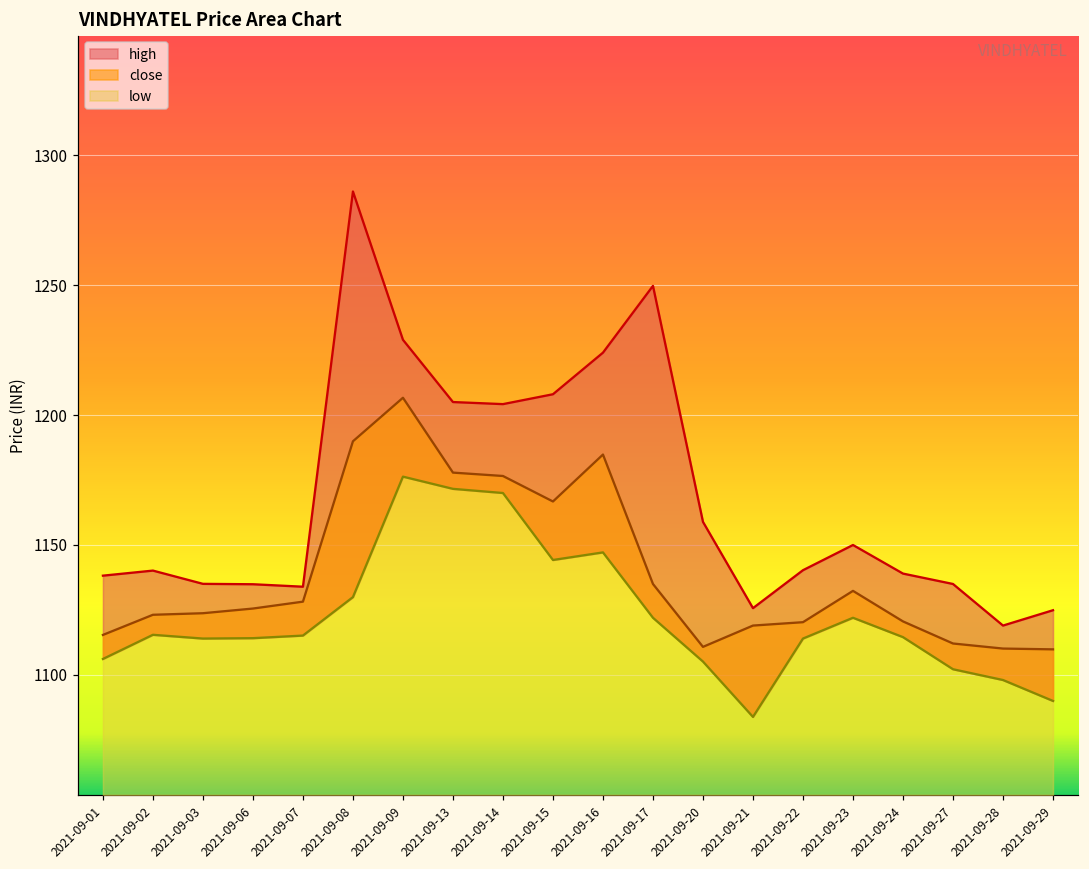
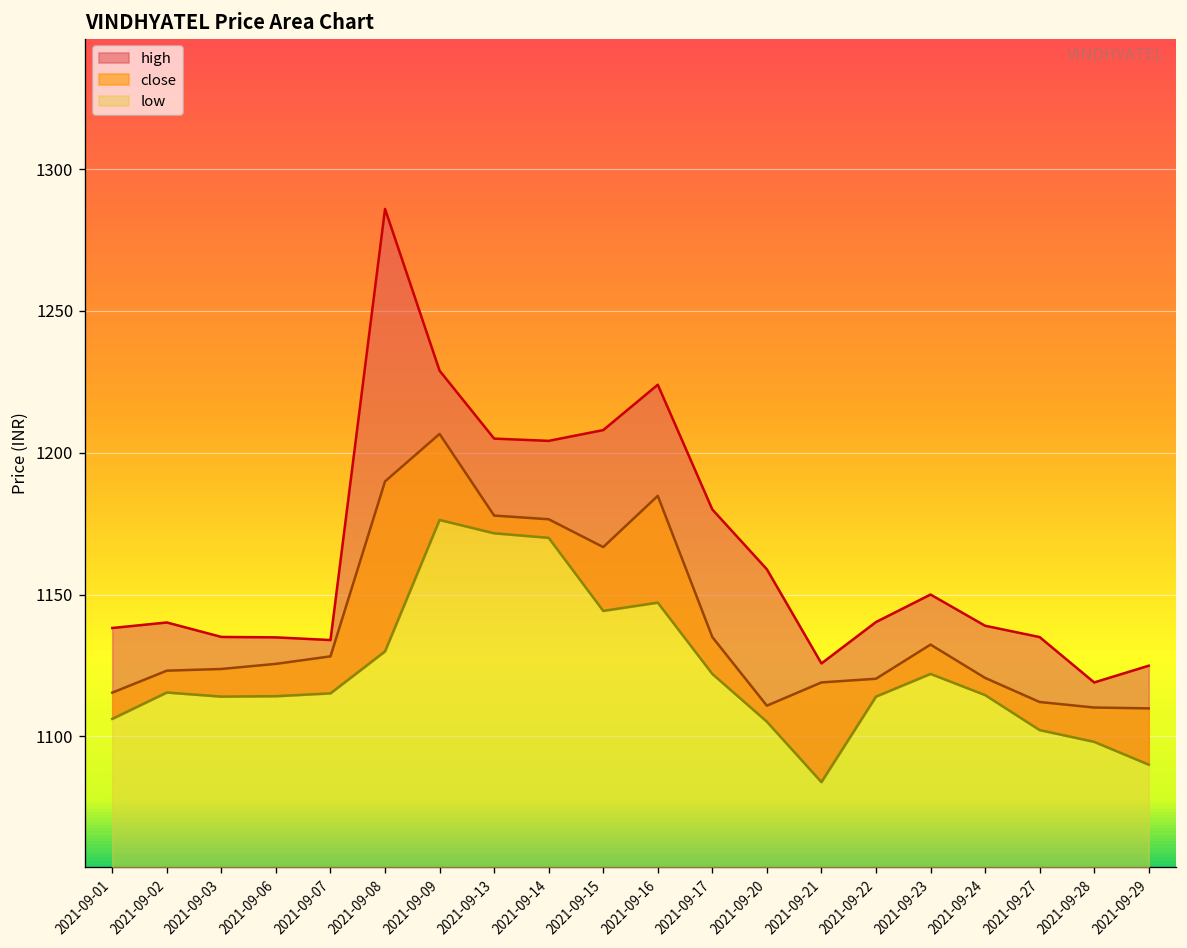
high, 2021-09-17: 1250 -> 1180
